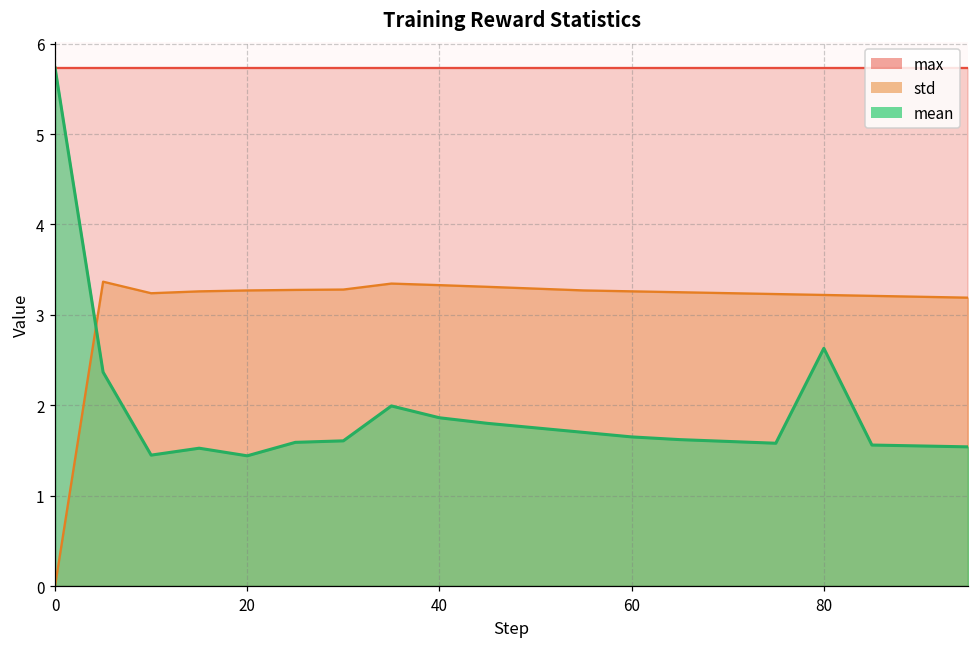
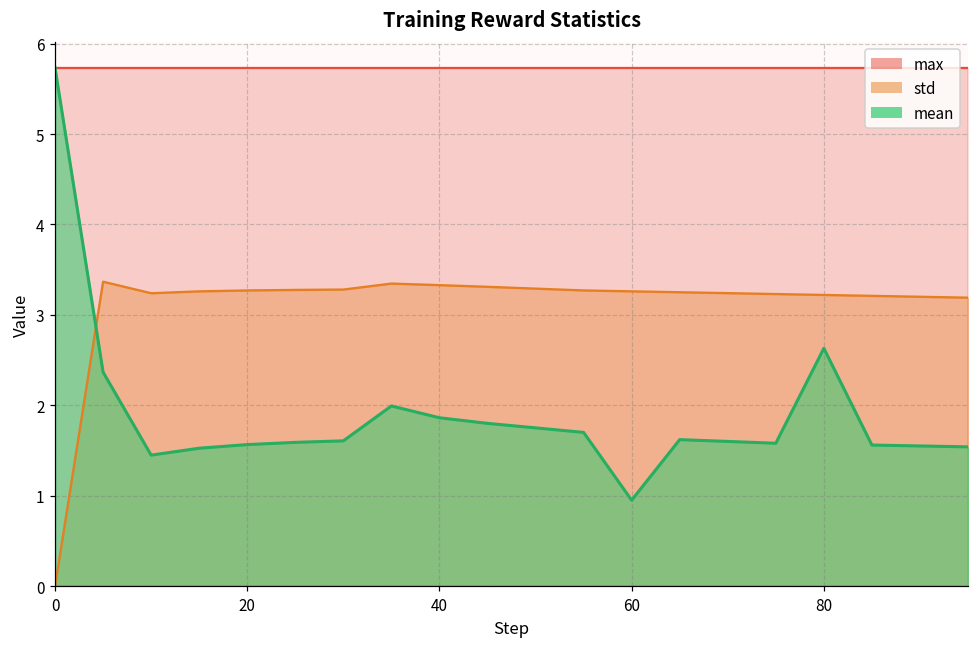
mean, 20: 1.4 -> 1.6
mean, 60: 1.7 -> 1.0
